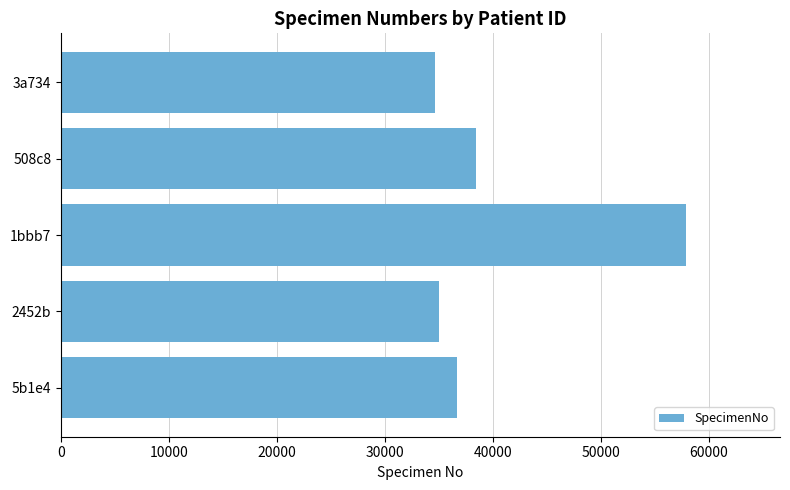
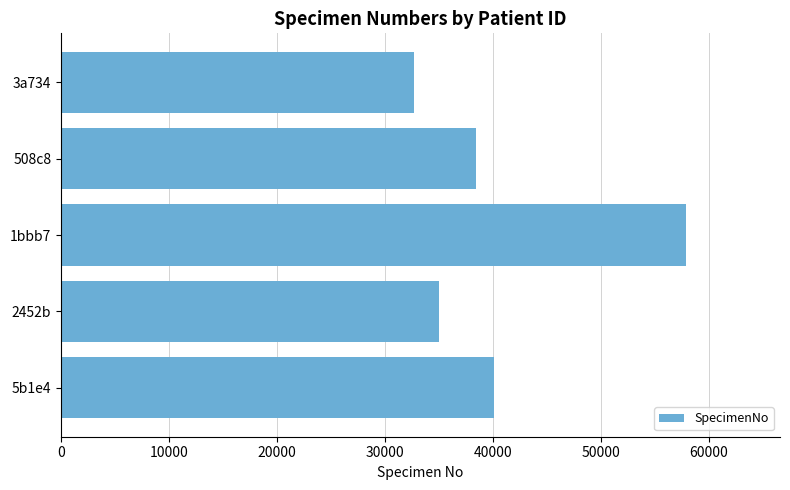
3a734: 34600 -> 32700
5b1e4: 36700 -> 40100
